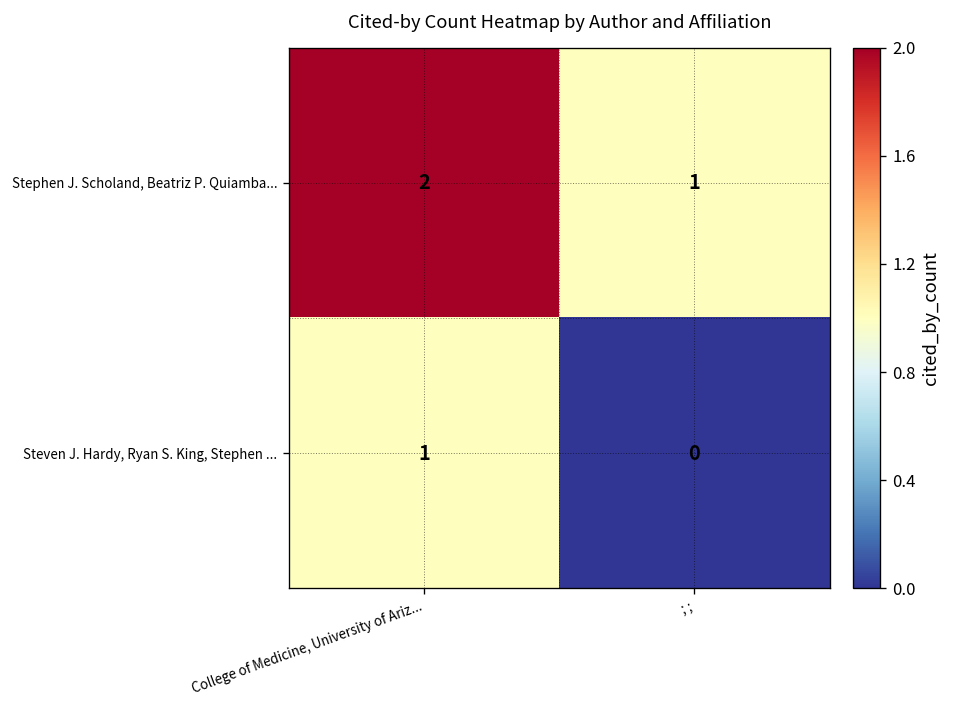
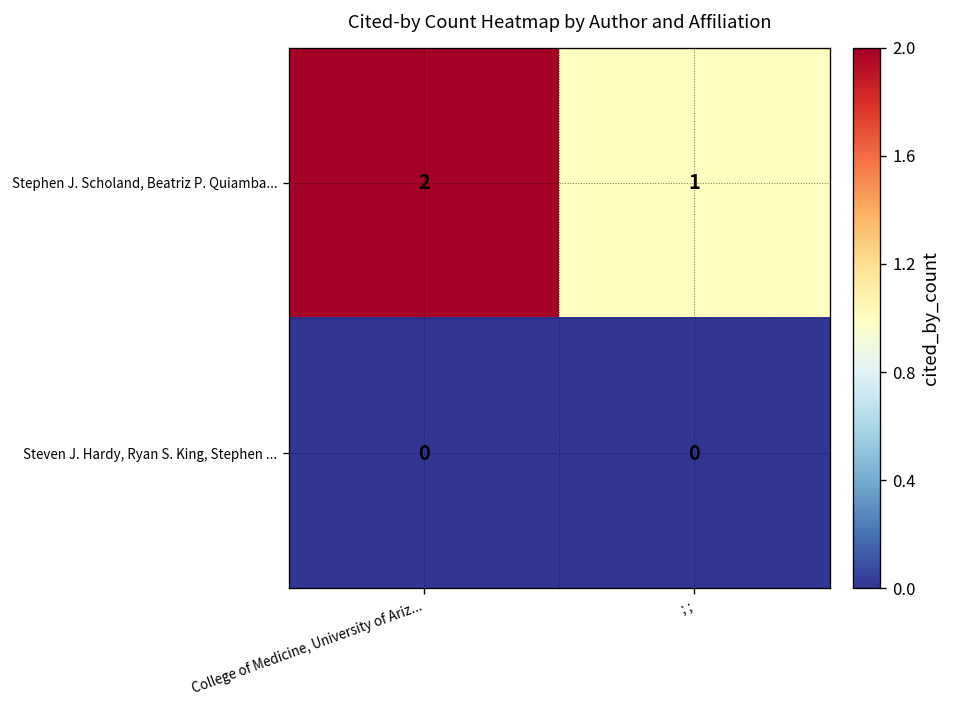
Steven J. Hardy, Ryan S. King, Stephen ..., College of Medicine, University of Ariz...: 1 -> 0
